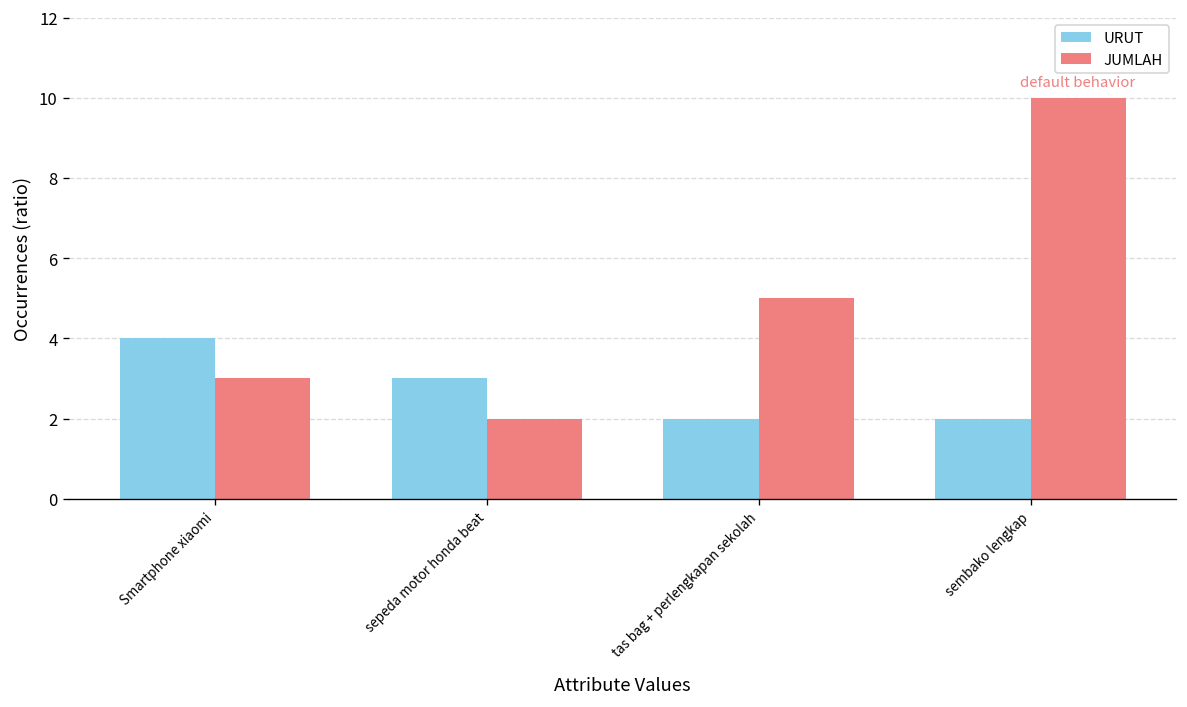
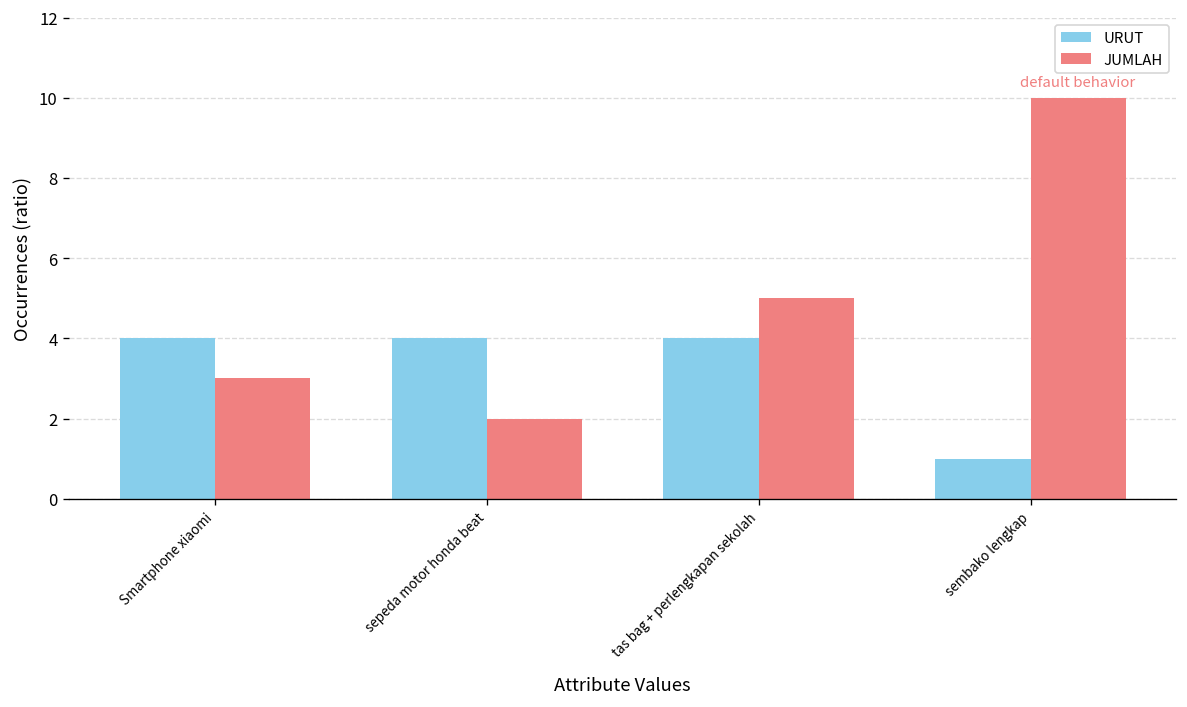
URUT, sepeda motor honda beat: 3 -> 4
URUT, tas bag + perlengkapan sekolah: 2 -> 4
URUT, sembako lengkap: 2 -> 1
